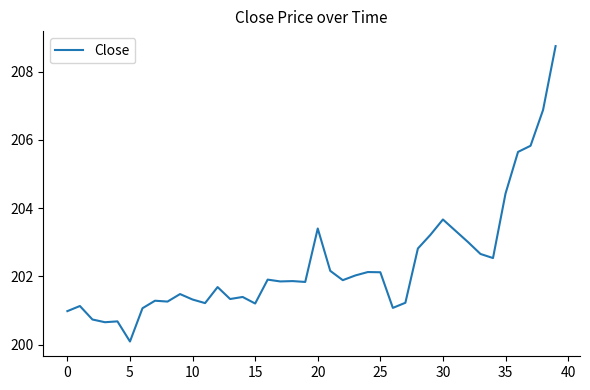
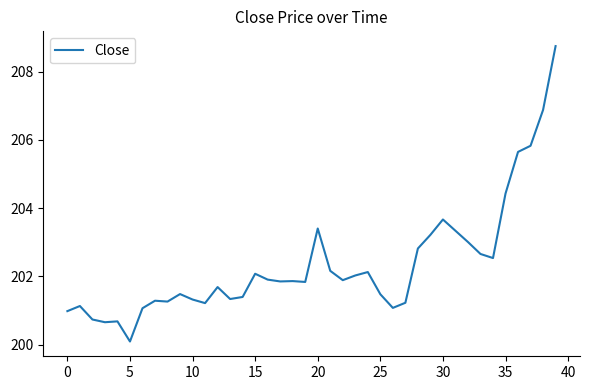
15: 201.2 -> 202.1
25: 202.1 -> 201.5
